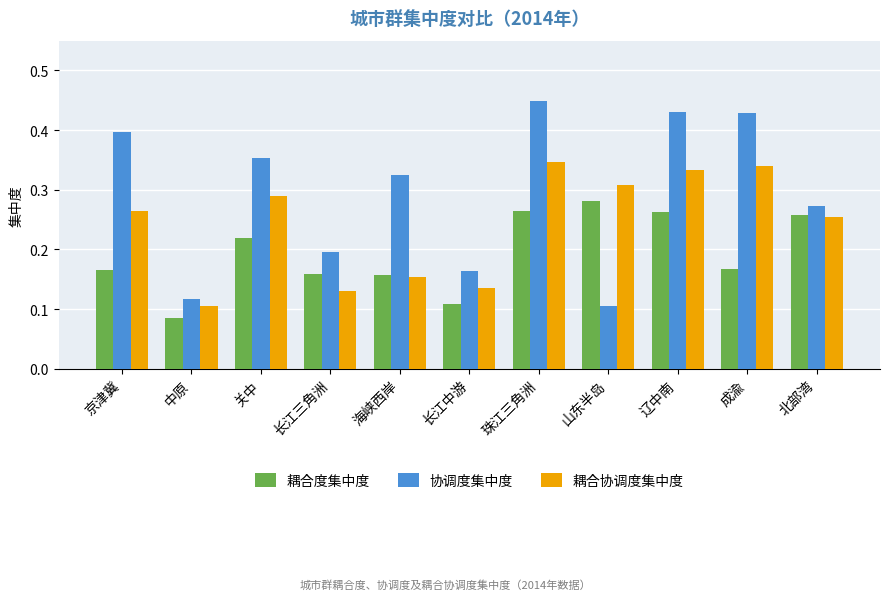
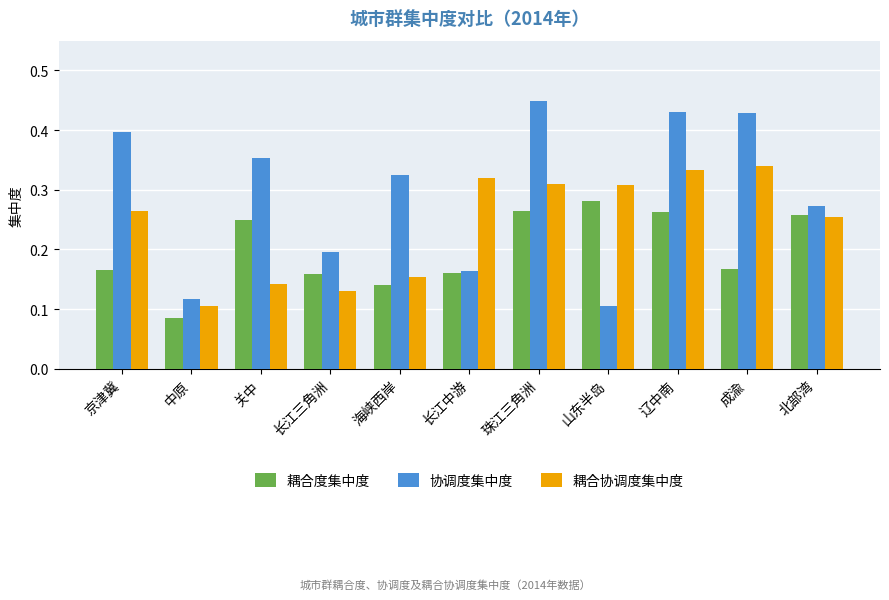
耦合度集中度, 关中: 0.22 -> 0.25
耦合协调度集中度, 关中: 0.29 -> 0.14
耦合度集中度, 海峡西岸: 0.16 -> 0.14
耦合度集中度, 长江中游: 0.11 -> 0.16
耦合协调度集中度, 长江中游: 0.13 -> 0.32
耦合协调度集中度, 珠江三角洲: 0.35 -> 0.31
